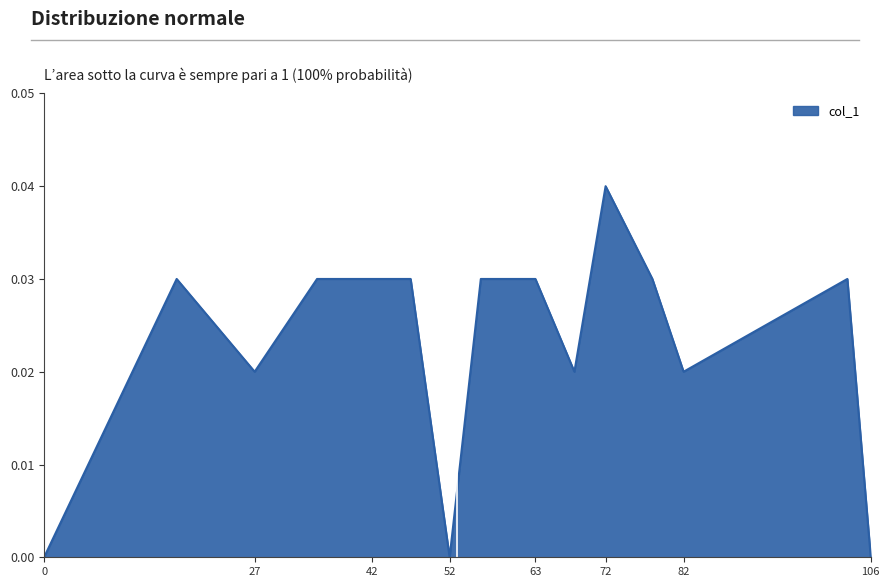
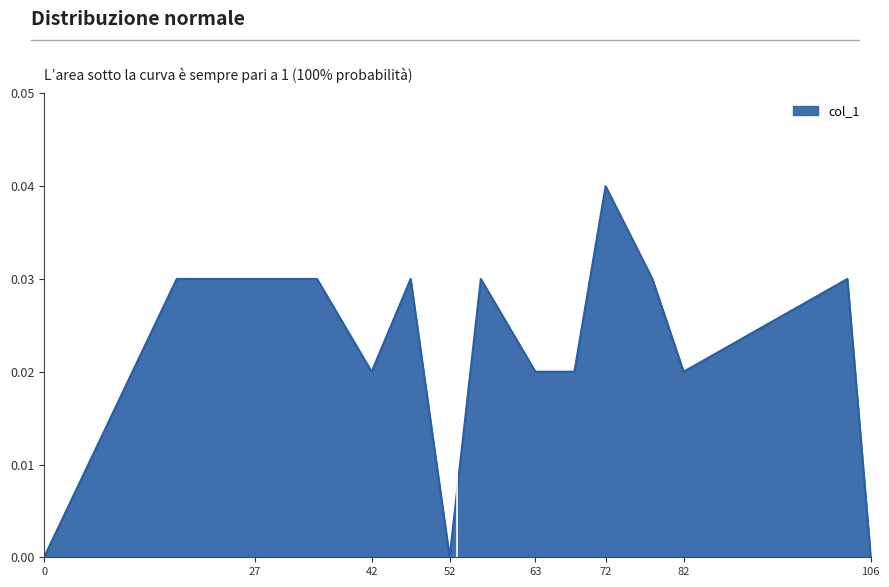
27: 0.02 -> 0.03
42: 0.03 -> 0.02
63: 0.03 -> 0.02
